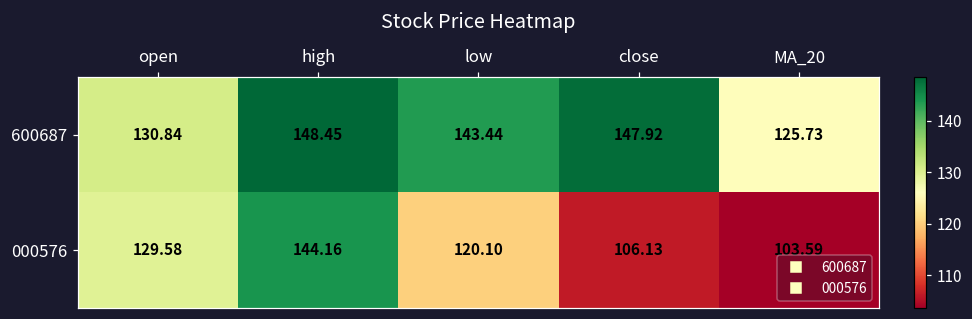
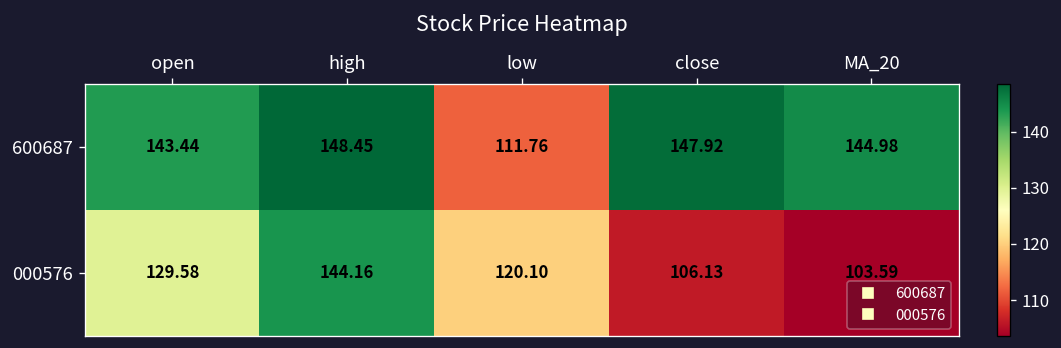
600687, open: 130.84 -> 143.44
600687, low: 143.44 -> 111.76
600687, MA_20: 125.73 -> 144.98
